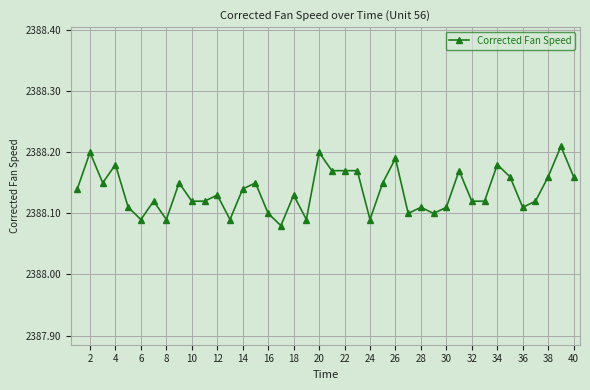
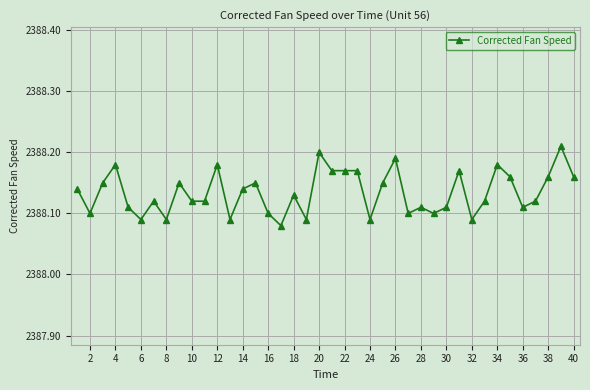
2: 2388.2 -> 2388.1
12: 2388.13 -> 2388.18
32: 2388.12 -> 2388.09
